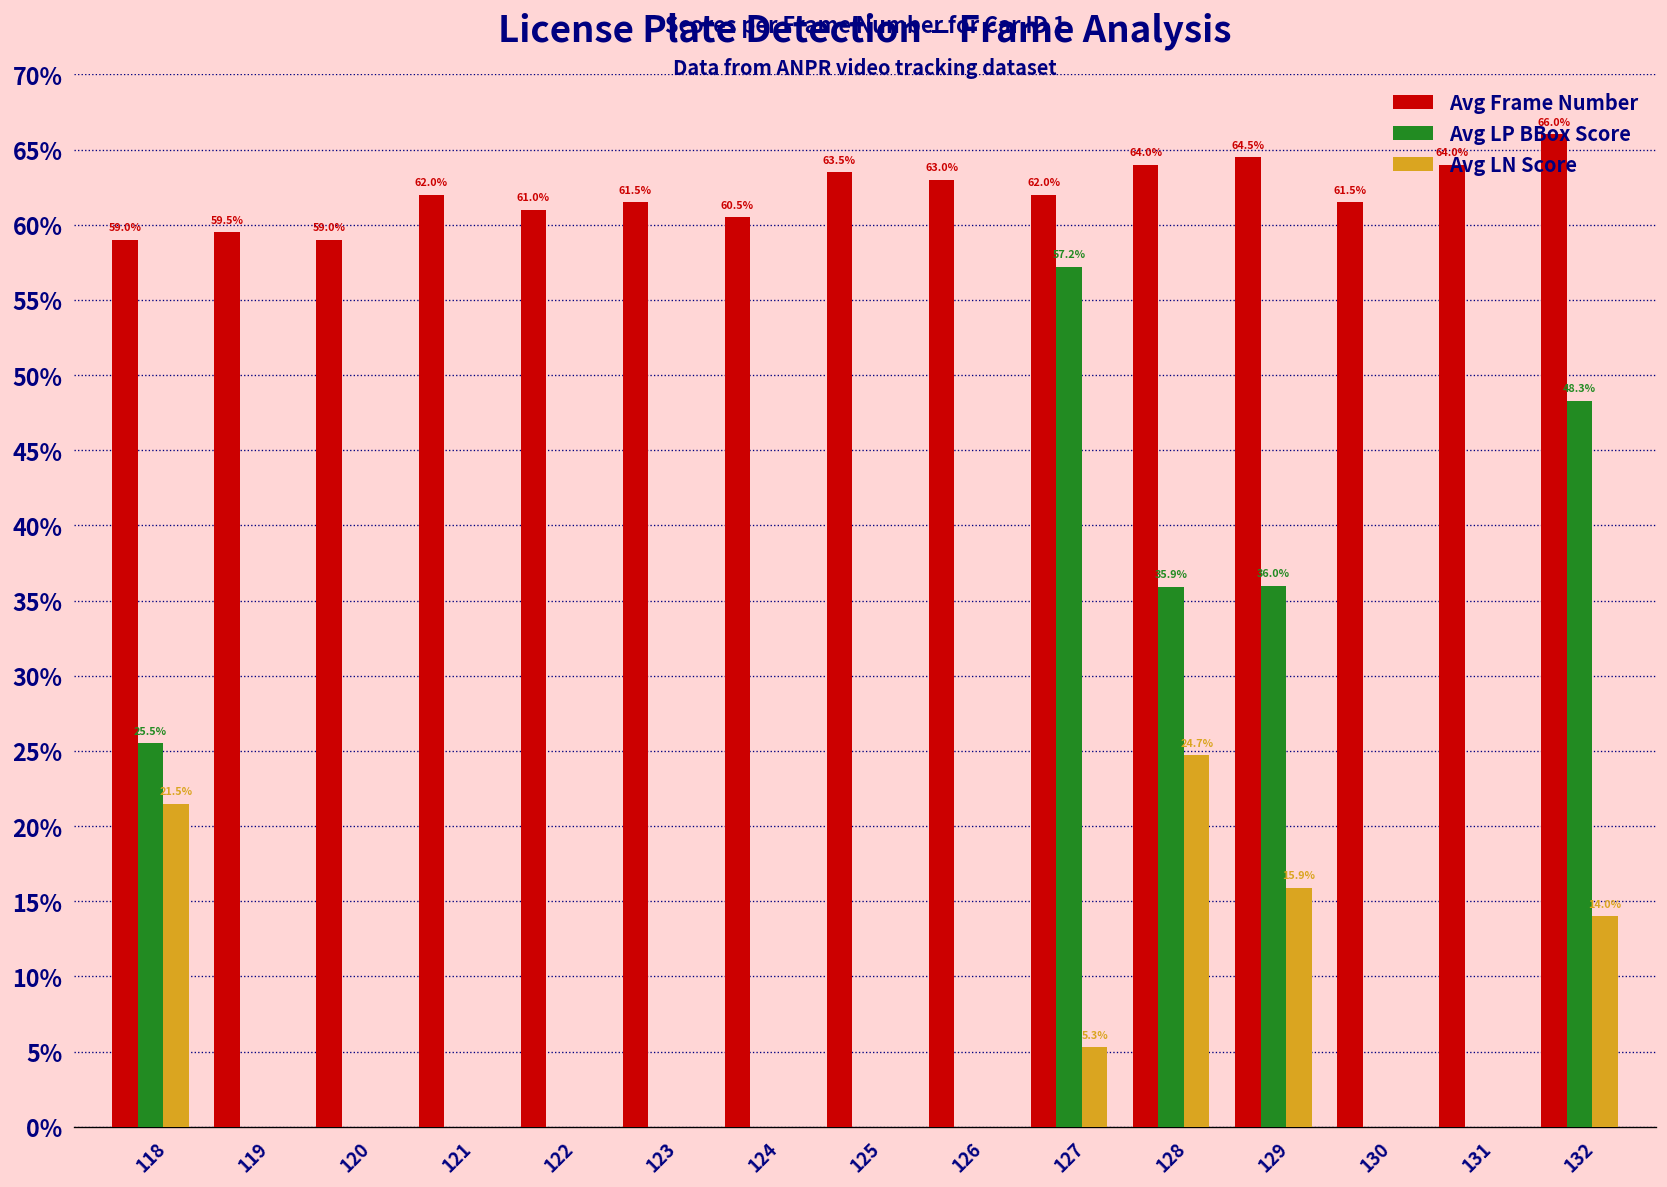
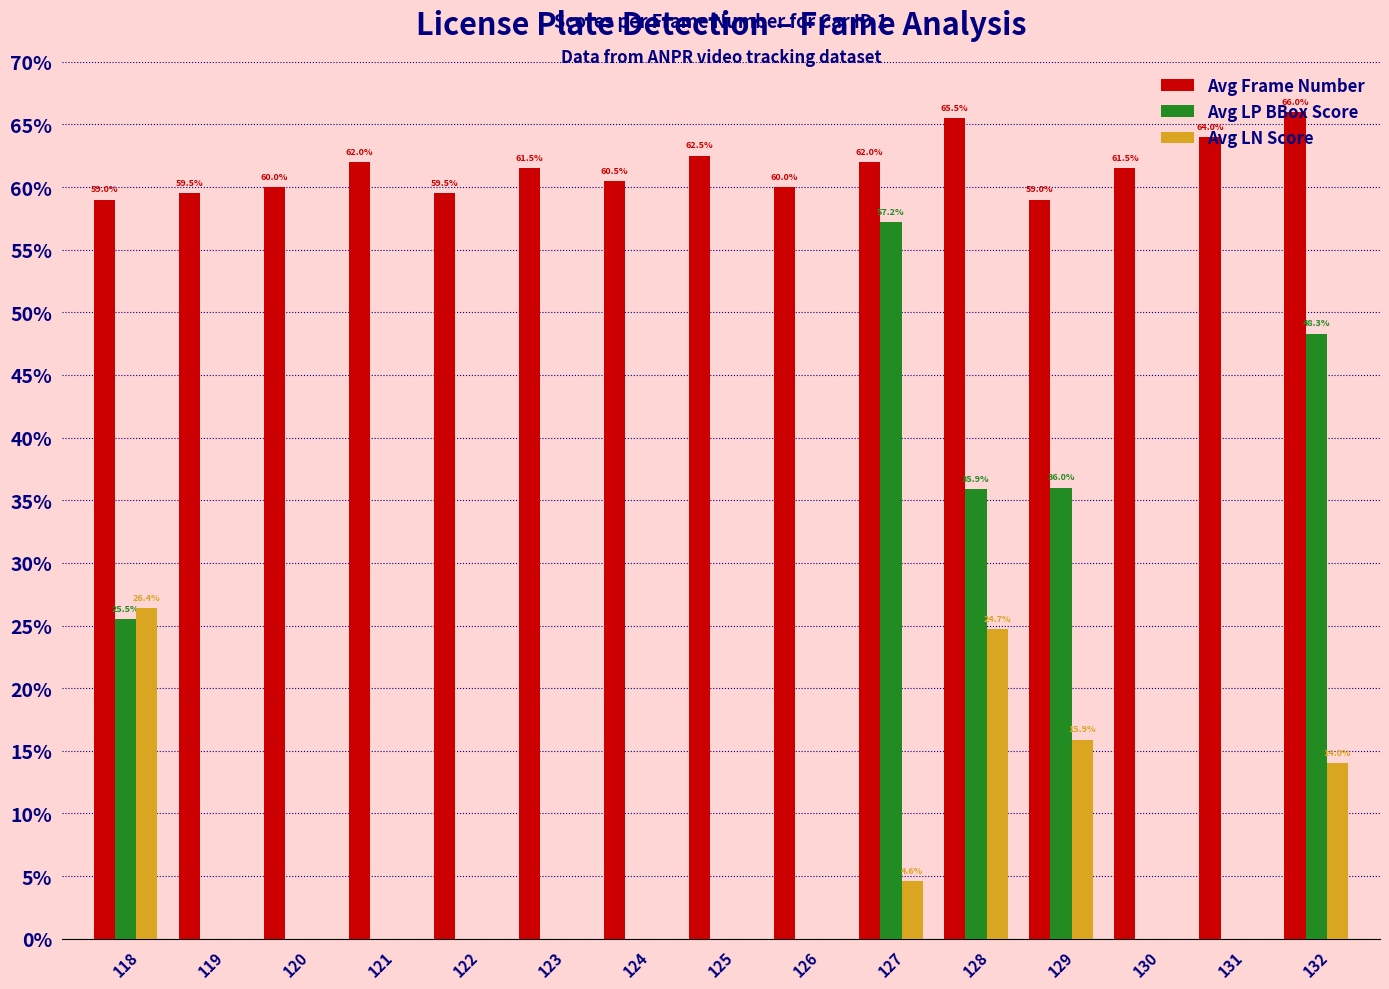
Avg LN Score, 118: 21.5% -> 26.4%
Avg Frame Number, 120: 59.0% -> 60.0%
Avg Frame Number, 122: 61.0% -> 59.5%
Avg Frame Number, 125: 63.5% -> 62.5%
Avg Frame Number, 126: 63.0% -> 60.0%
Avg LN Score, 127: 5.3% -> 4.6%
Avg Frame Number, 128: 64.0% -> 65.5%
Avg Frame Number, 129: 64.5% -> 59.0%
